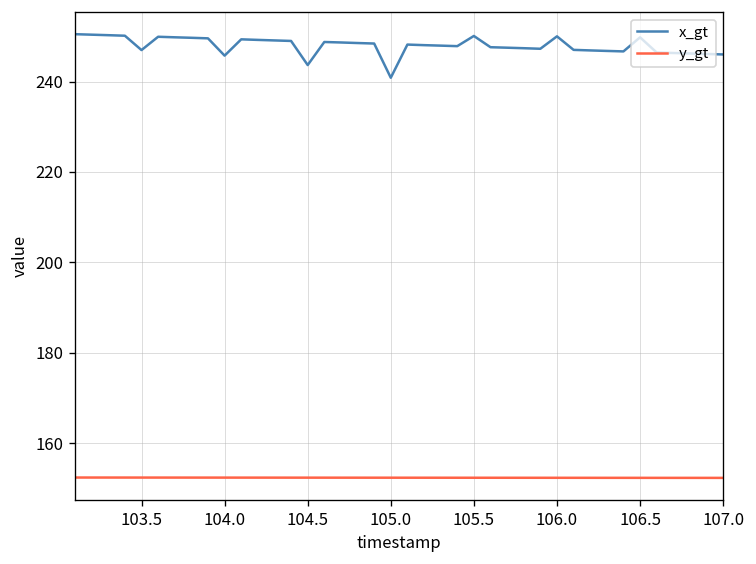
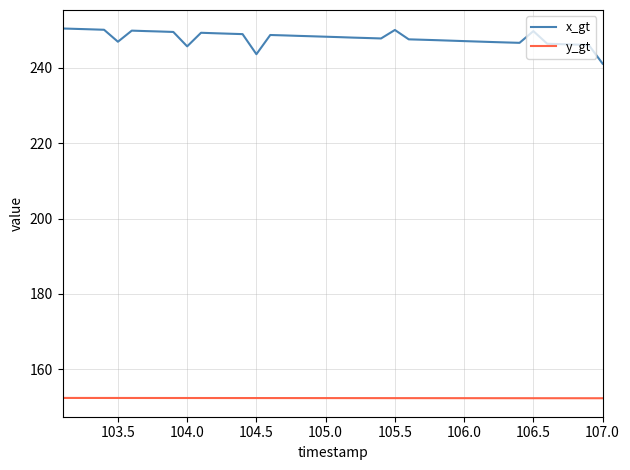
x_gt, 105.0: 241 -> 248
x_gt, 106.0: 250 -> 247
x_gt, 107.0: 246 -> 241
